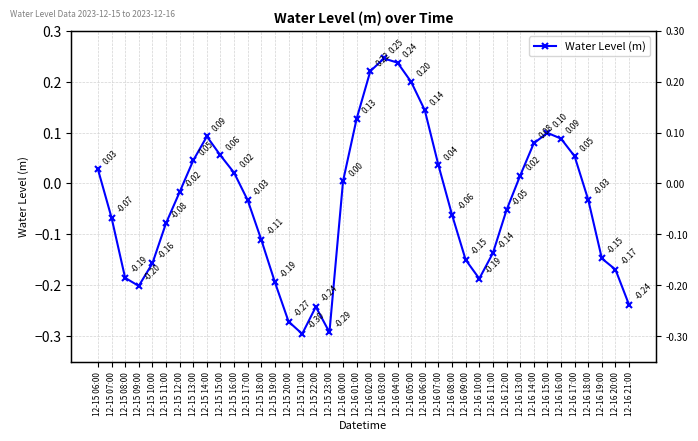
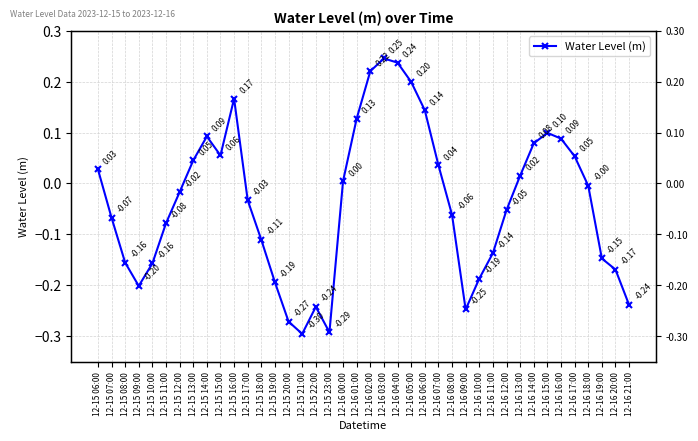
12-15 08:00: -0.19 -> -0.16
12-15 16:00: 0.02 -> 0.17
12-16 09:00: -0.15 -> -0.25
12-16 18:00: -0.03 -> -0.00
